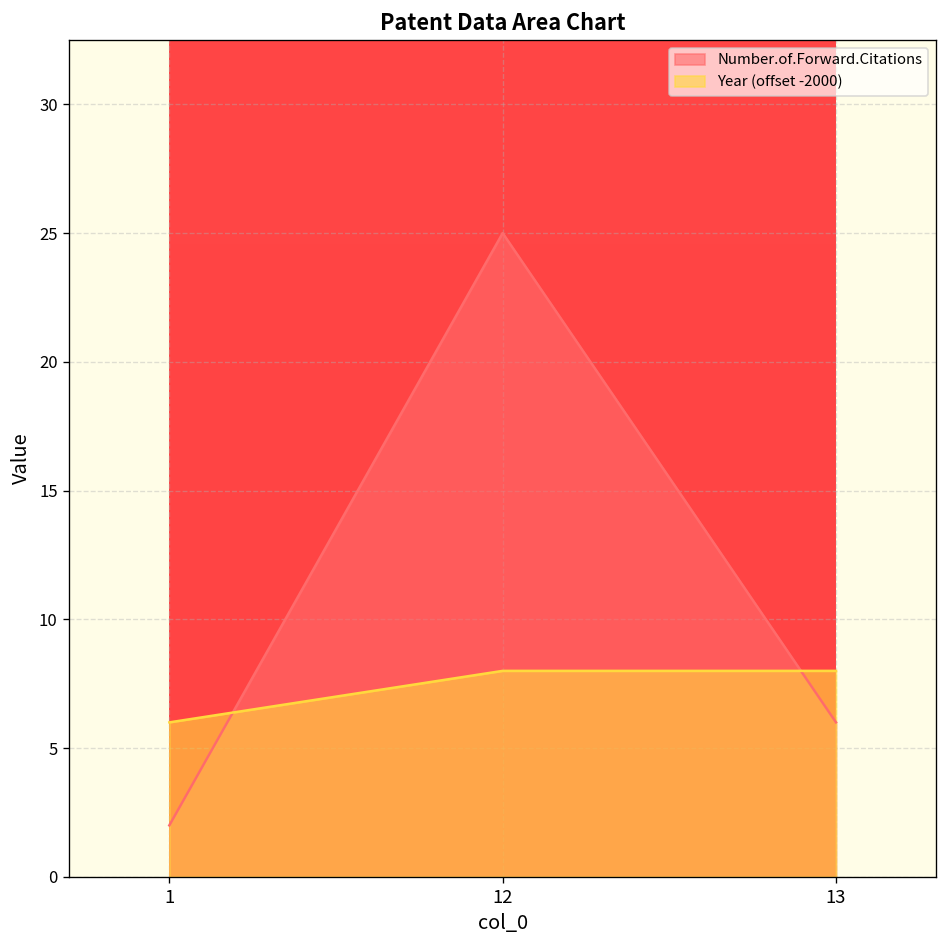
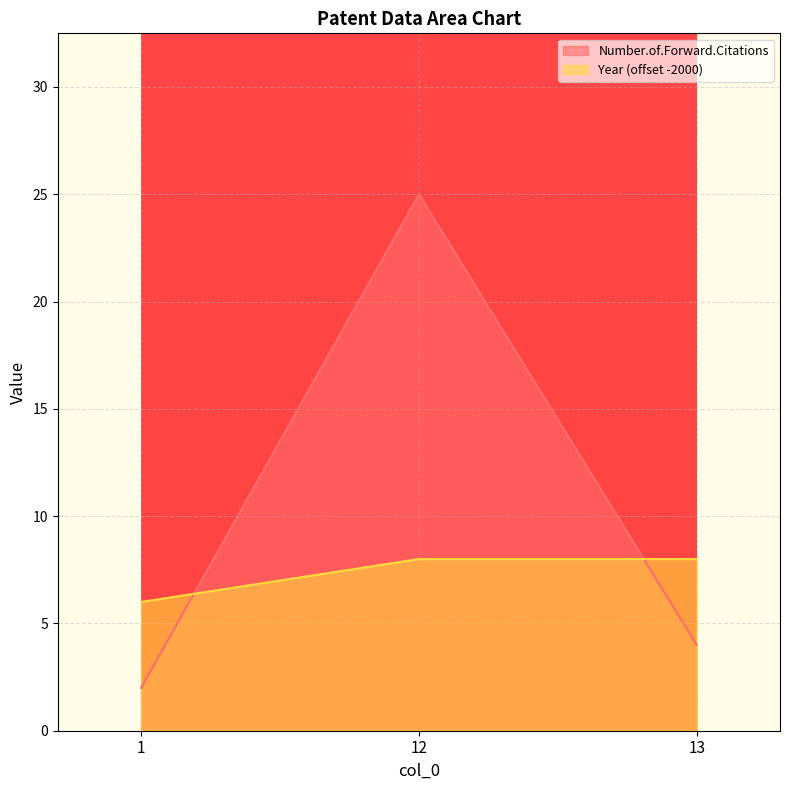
Number.of.Forward.Citations, 13: 6 -> 4
